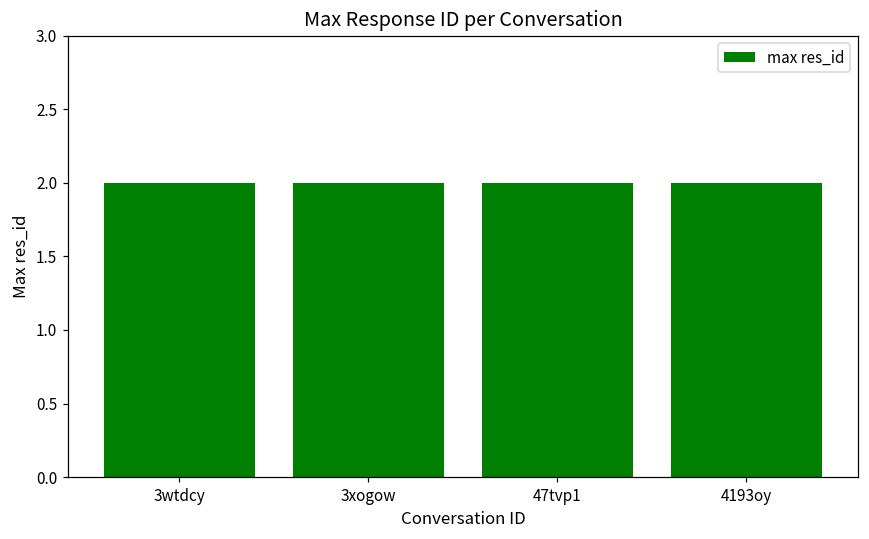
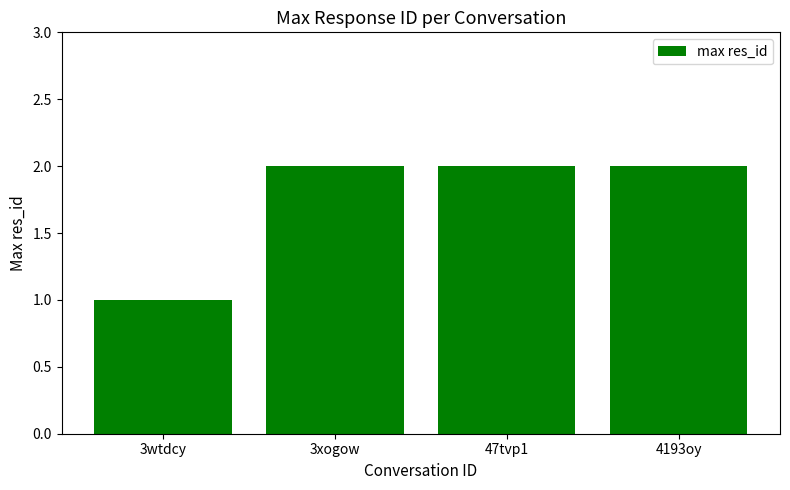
3wtdcy: 2 -> 1
